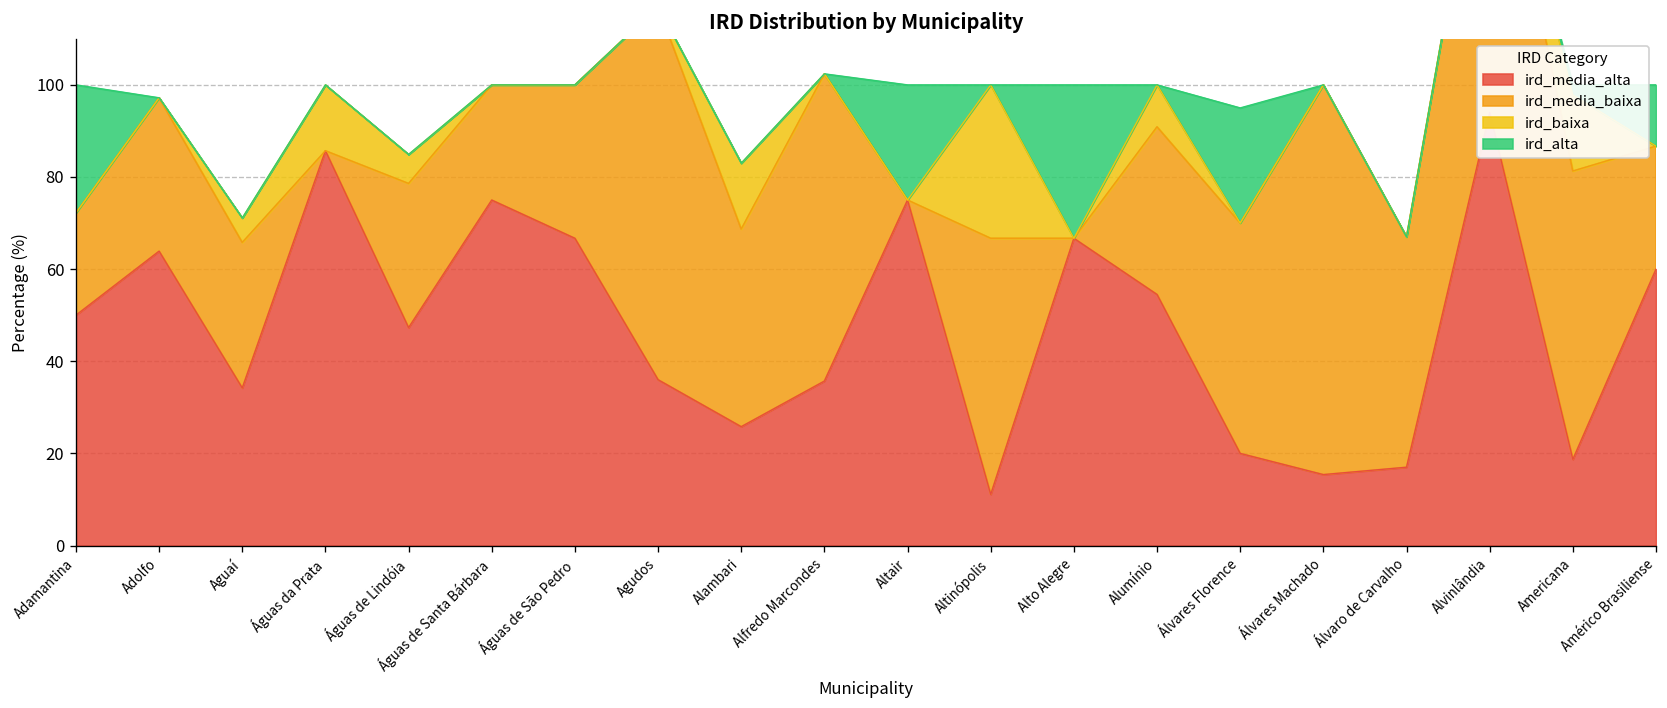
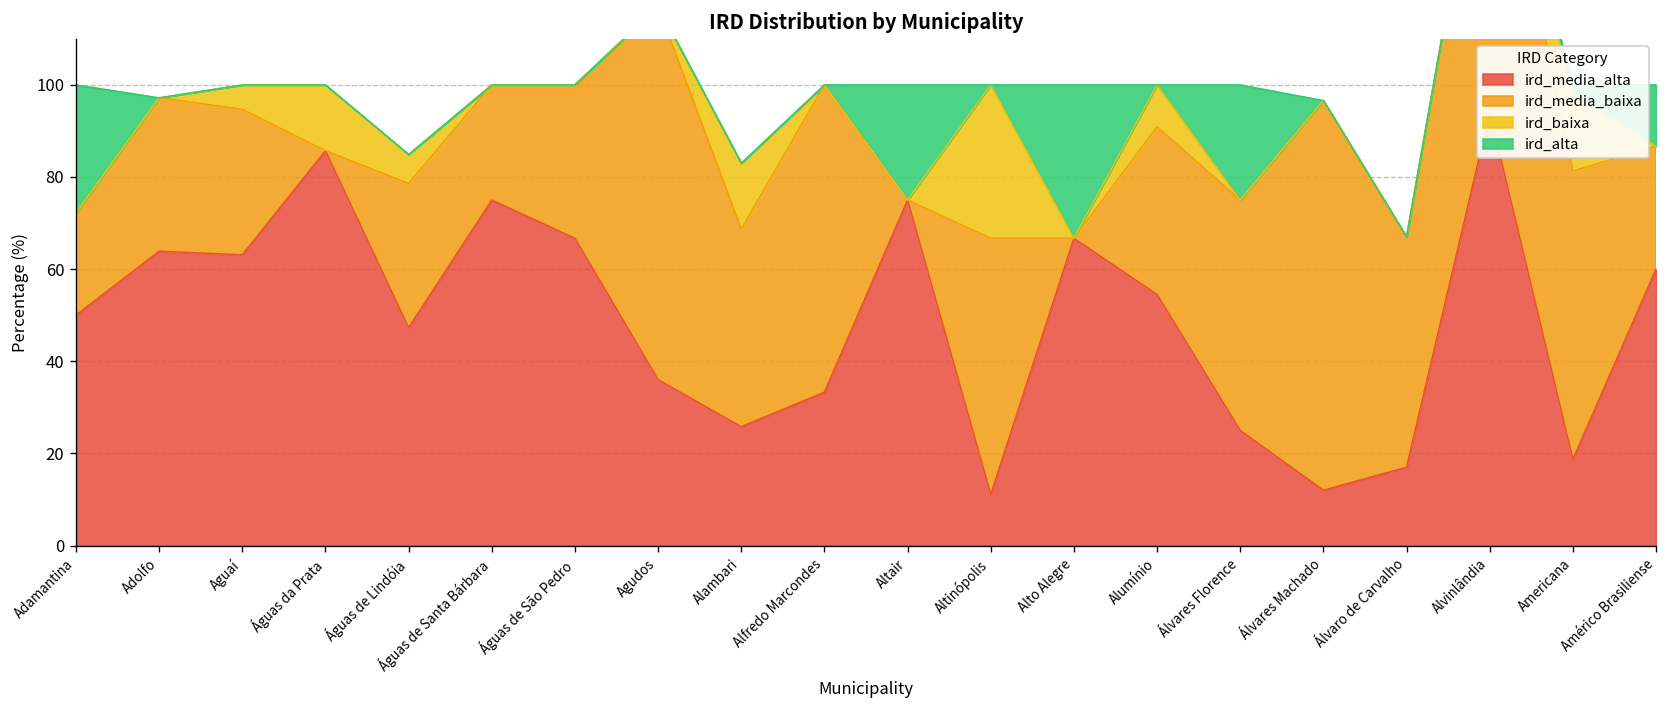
ird_media_alta, Aguaí: 34 -> 63
ird_media_alta, Alfredo Marcondes: 36 -> 33
ird_media_alta, Álvares Florence: 20 -> 25
ird_media_alta, Álvares Machado: 15 -> 12
